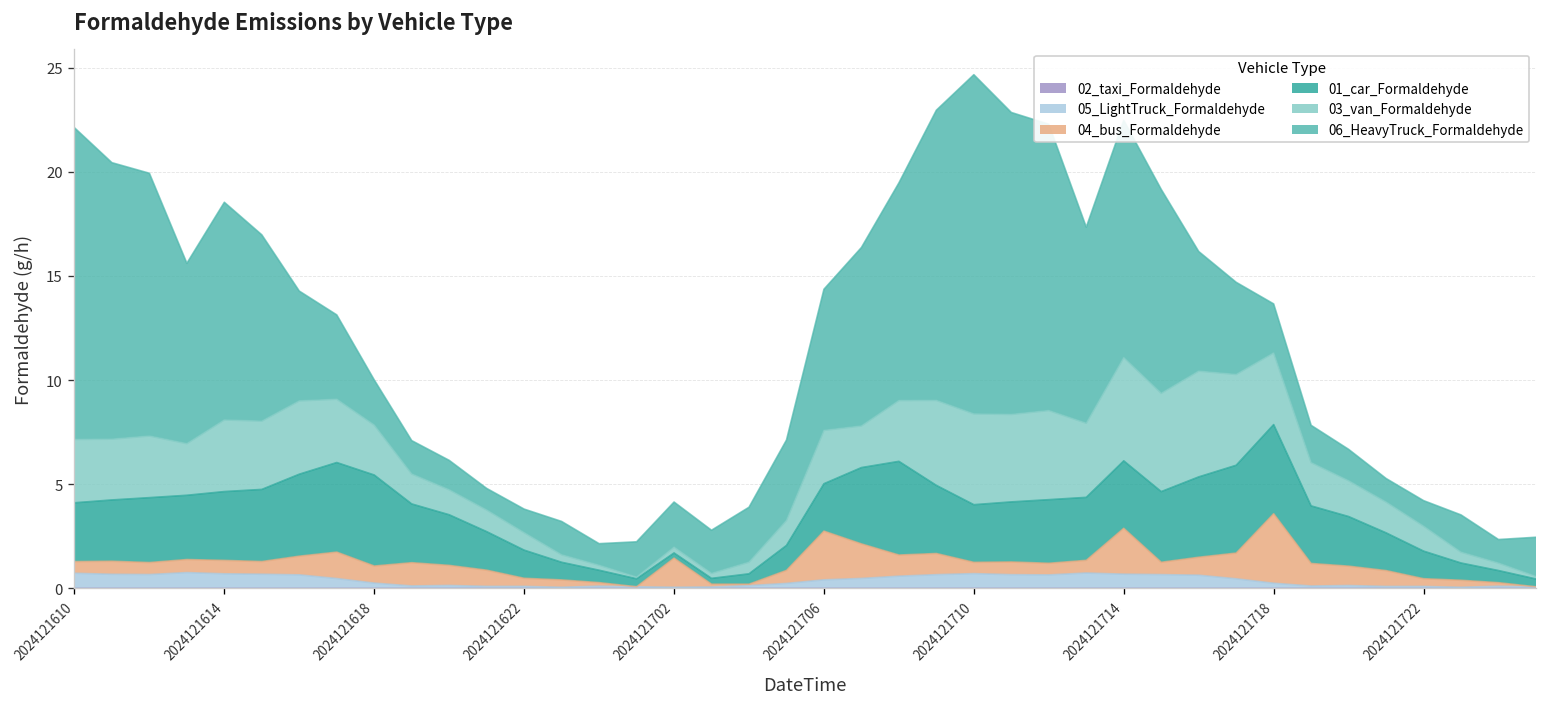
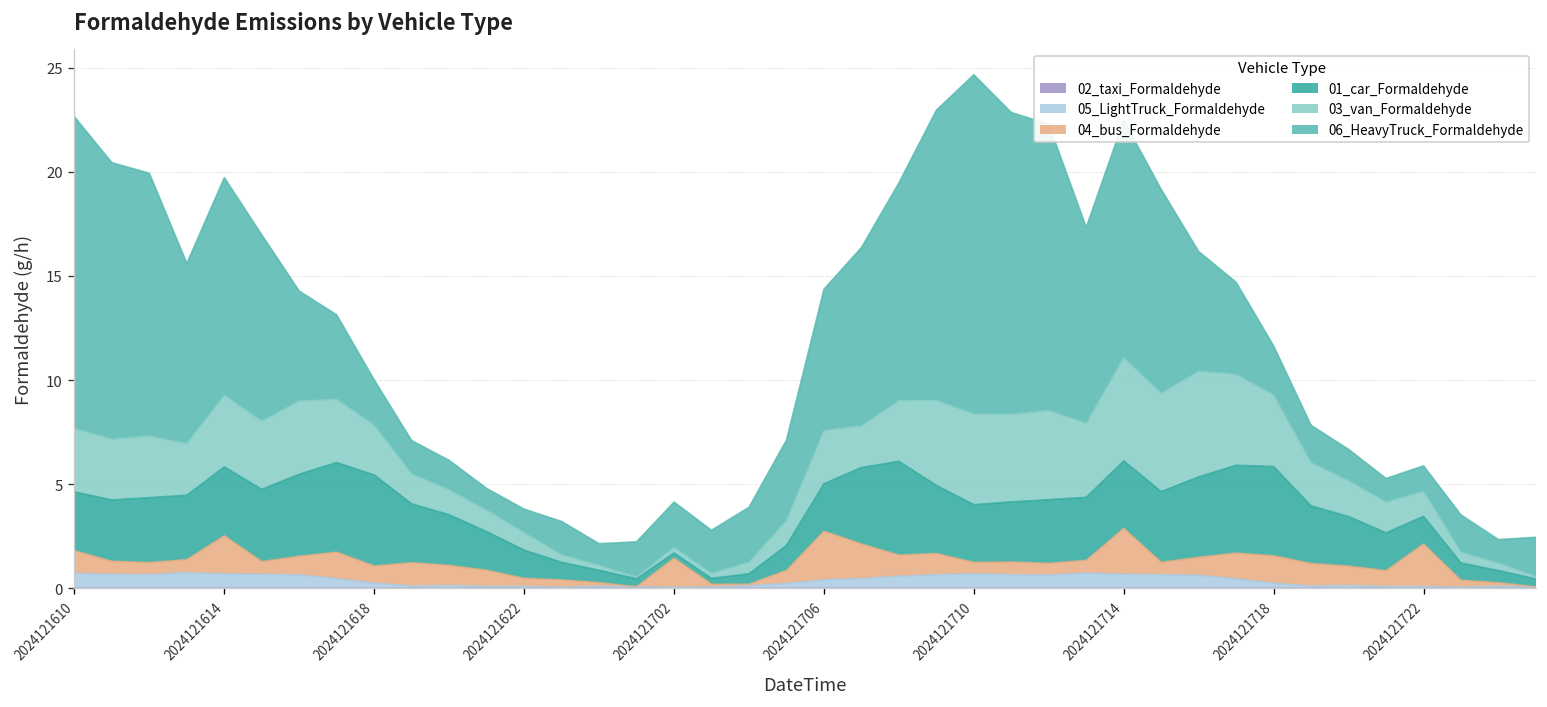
04_bus_Formaldehyde, 2024121610: 0.6 -> 1.1
04_bus_Formaldehyde, 2024121614: 0.6 -> 1.8
04_bus_Formaldehyde, 2024121718: 3.3 -> 1.3
04_bus_Formaldehyde, 2024121722: 0.4 -> 2.0
